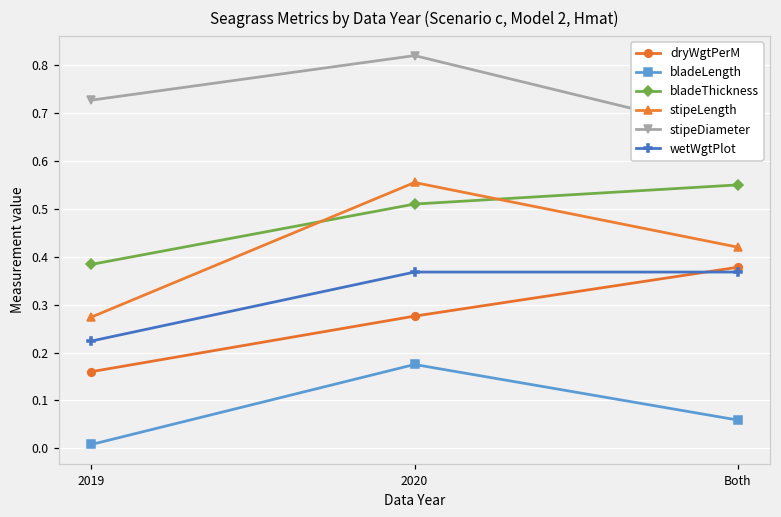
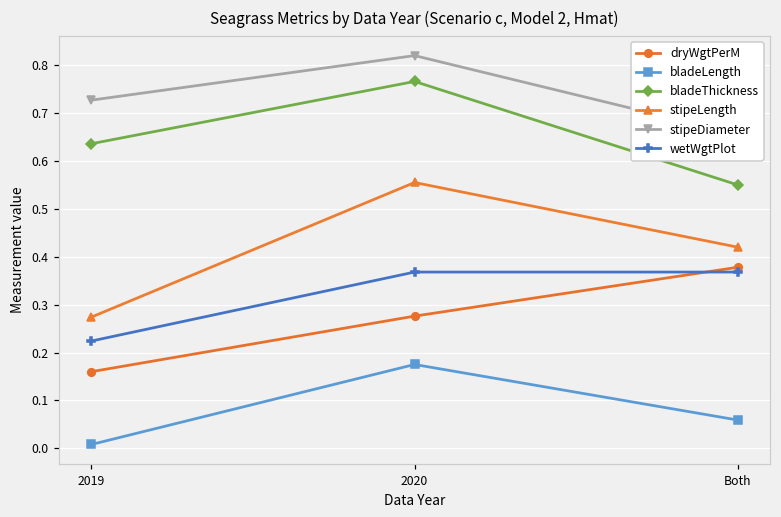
bladeThickness, 2019: 0.38 -> 0.64
bladeThickness, 2020: 0.51 -> 0.77
